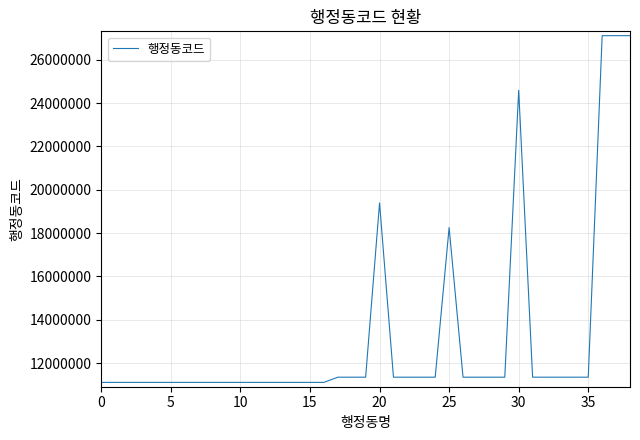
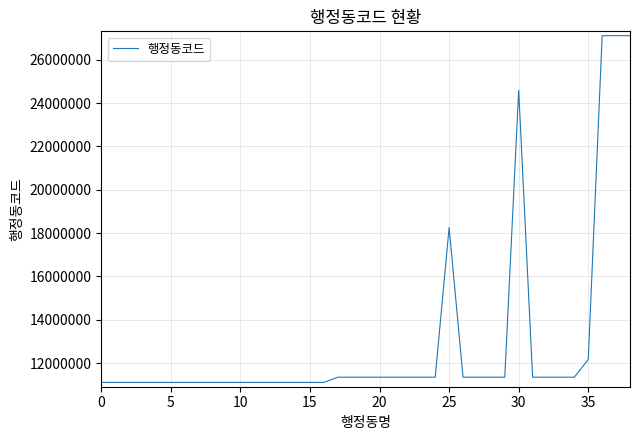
20: 19400000 -> 11400000
35: 11400000 -> 12200000
